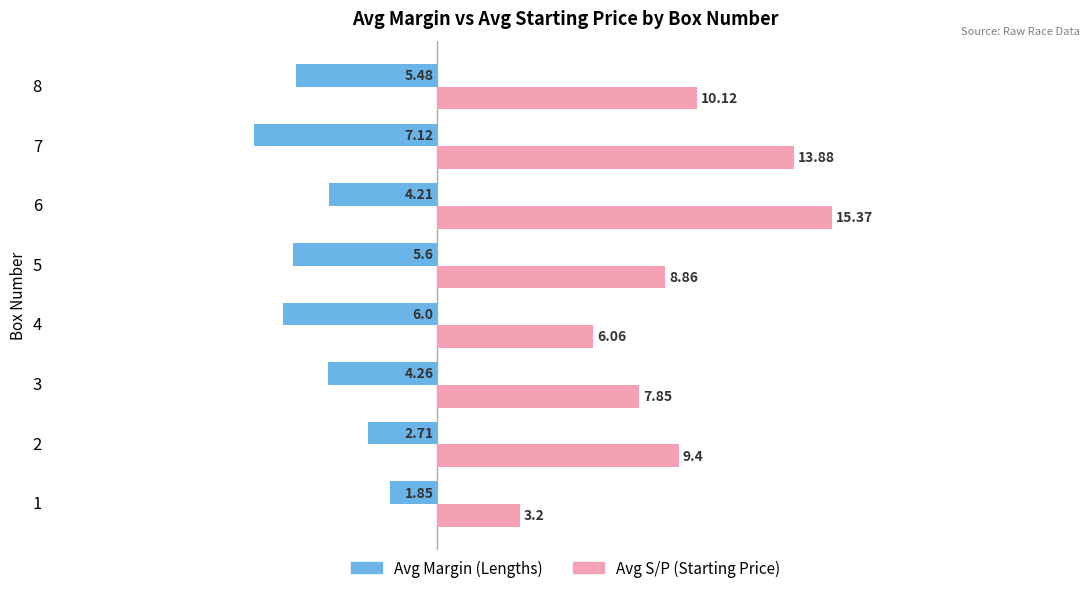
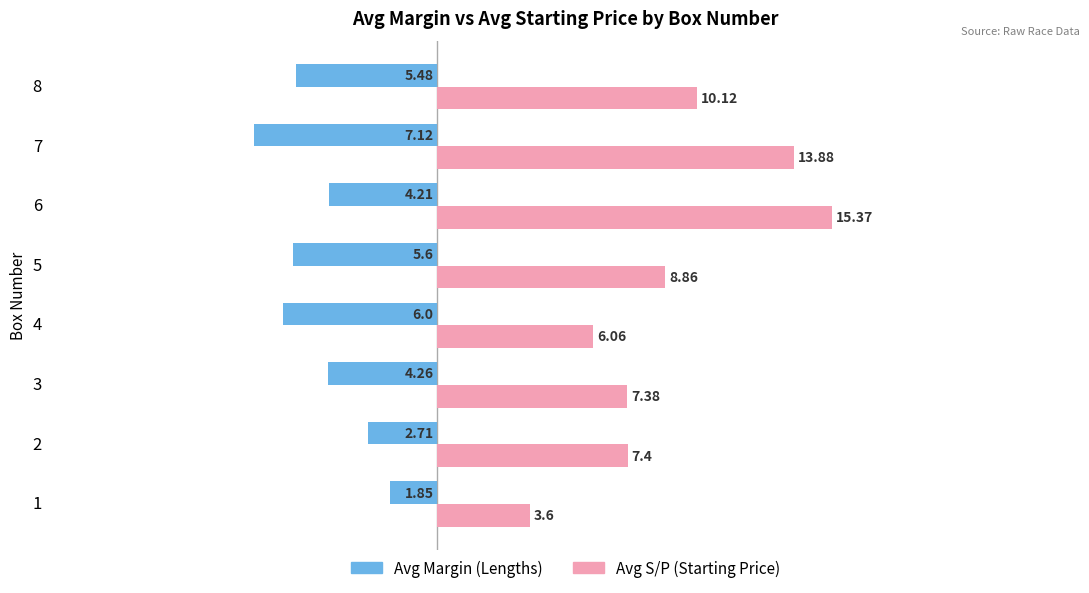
Avg S/P (Starting Price), 3: 7.85 -> 7.38
Avg S/P (Starting Price), 2: 9.4 -> 7.4
Avg S/P (Starting Price), 1: 3.2 -> 3.6
